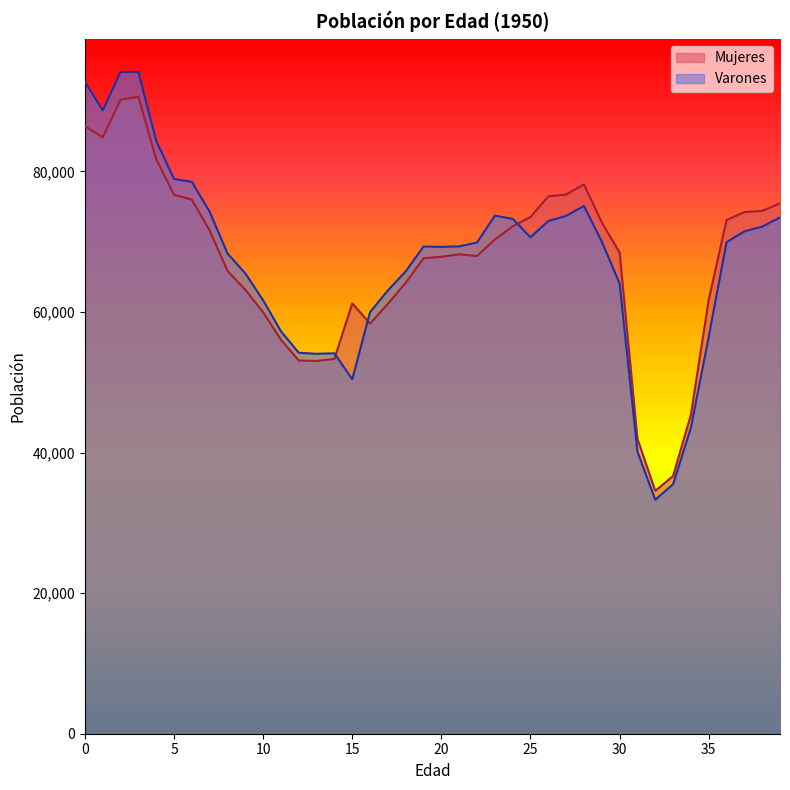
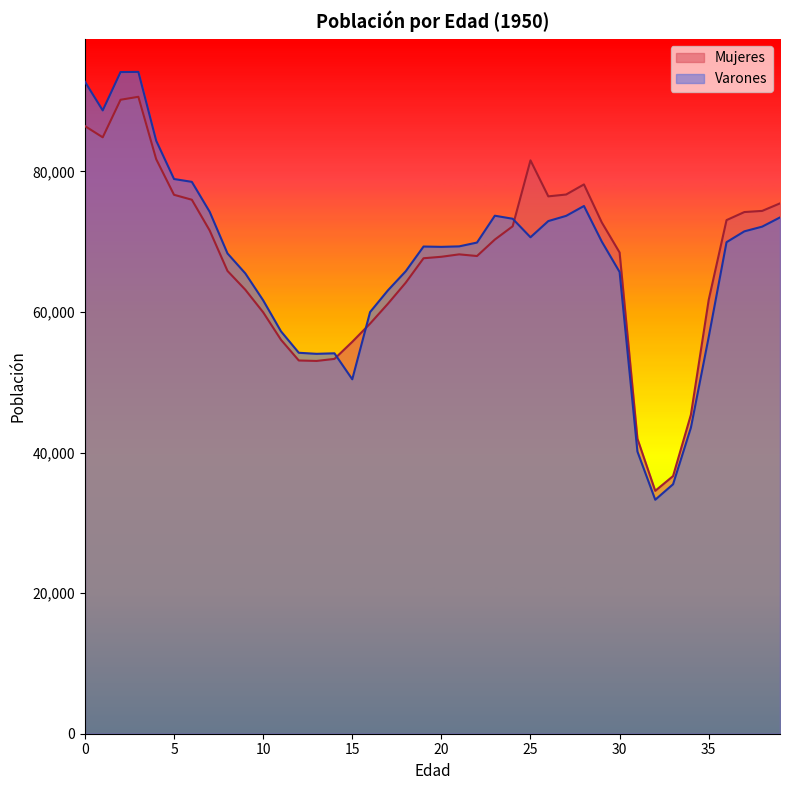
Mujeres, 15: 61,000 -> 56,000
Mujeres, 25: 74,000 -> 82,000
Varones, 30: 64,000 -> 66,000
